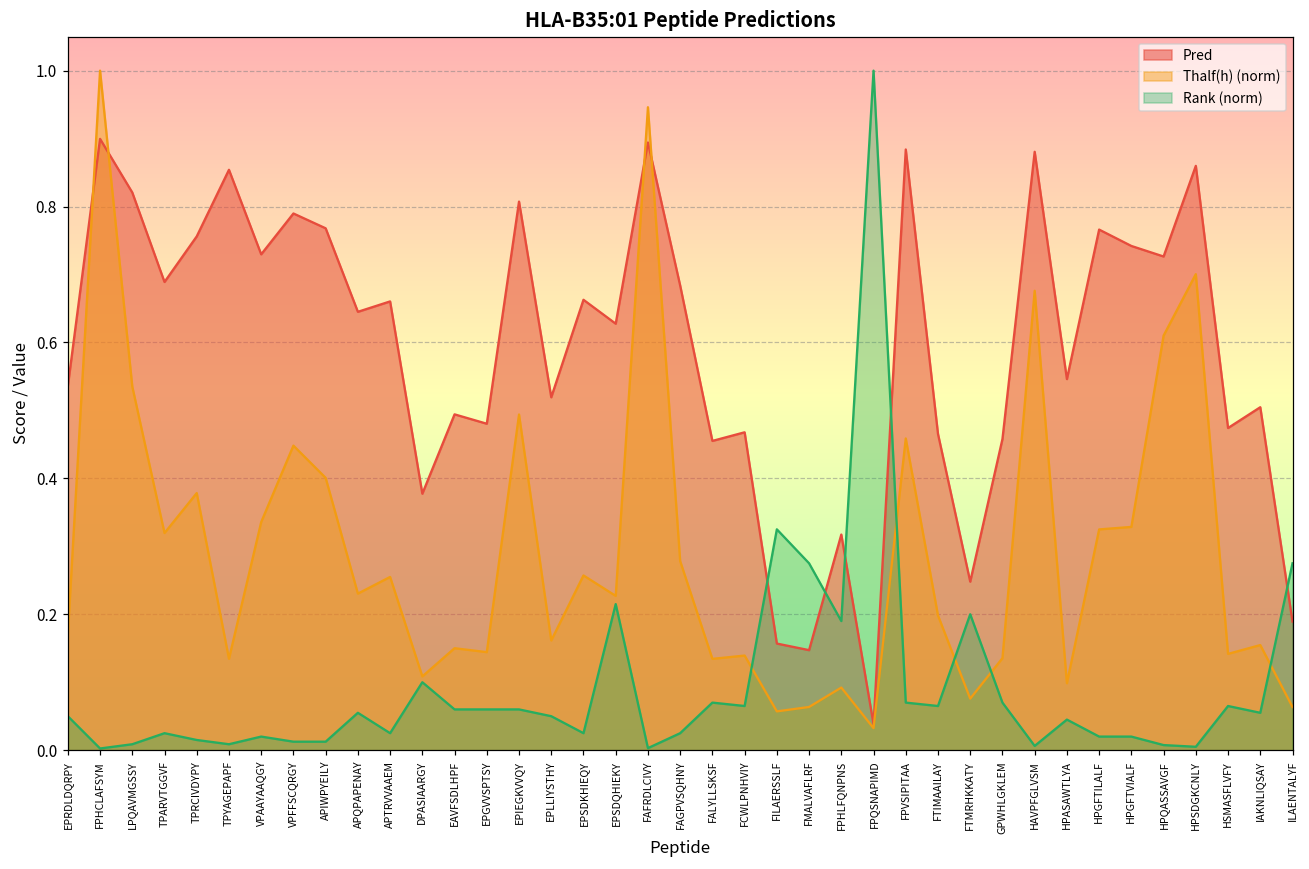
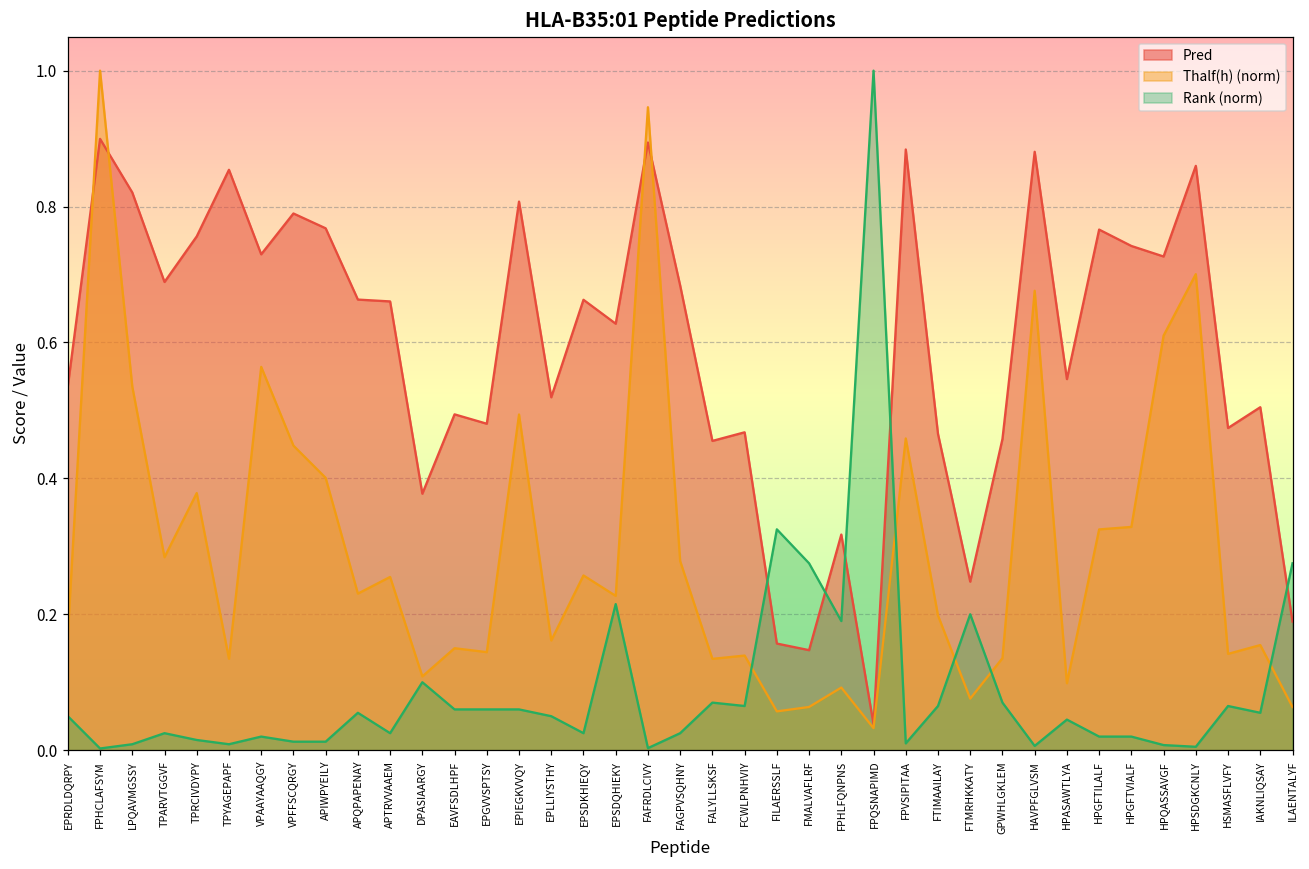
Thalf(h) (norm), TPARVTGGVF: 0.32 -> 0.28
Thalf(h) (norm), VPAAYAAQGY: 0.34 -> 0.56
Pred, APQPAPENAY: 0.65 -> 0.66
Rank (norm), FPVSIPITAA: 0.07 -> 0.01
